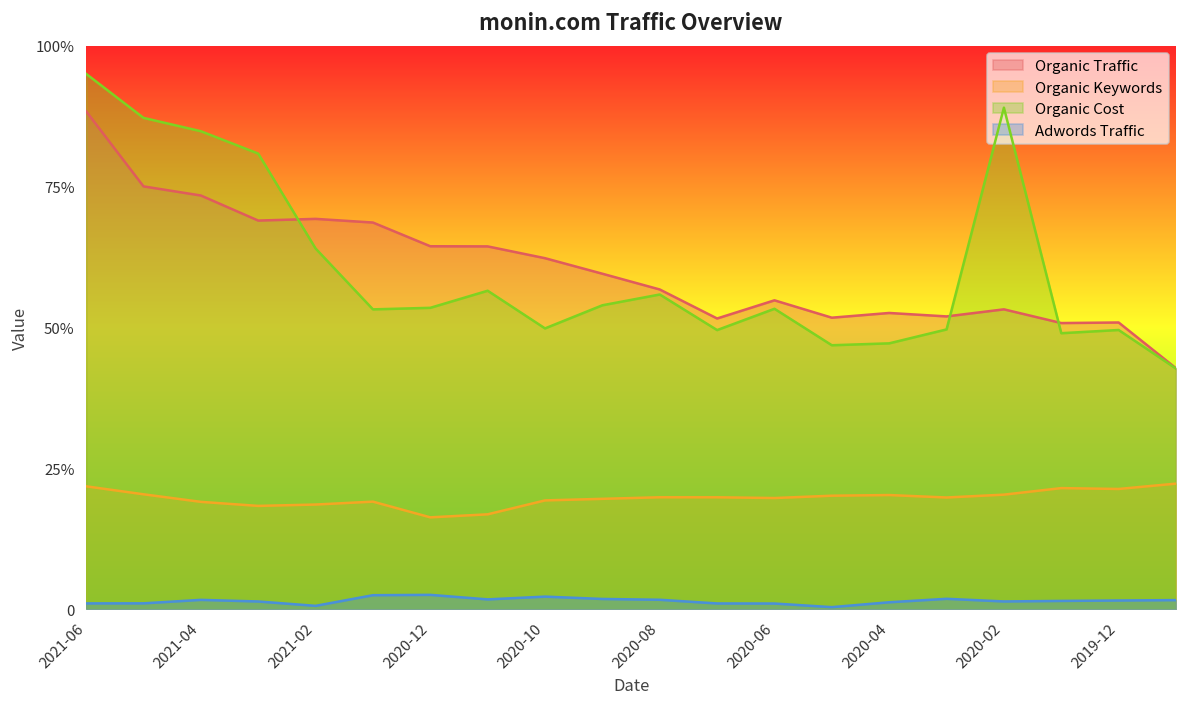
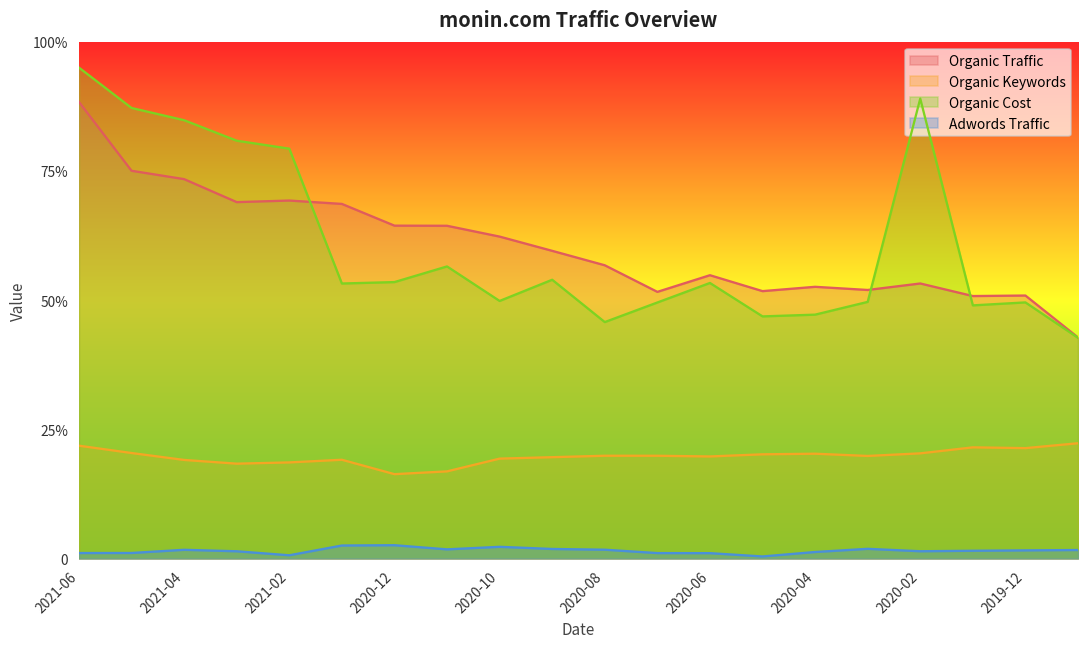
Organic Cost, 2021-02: 64% -> 79%
Organic Cost, 2020-08: 56% -> 46%
